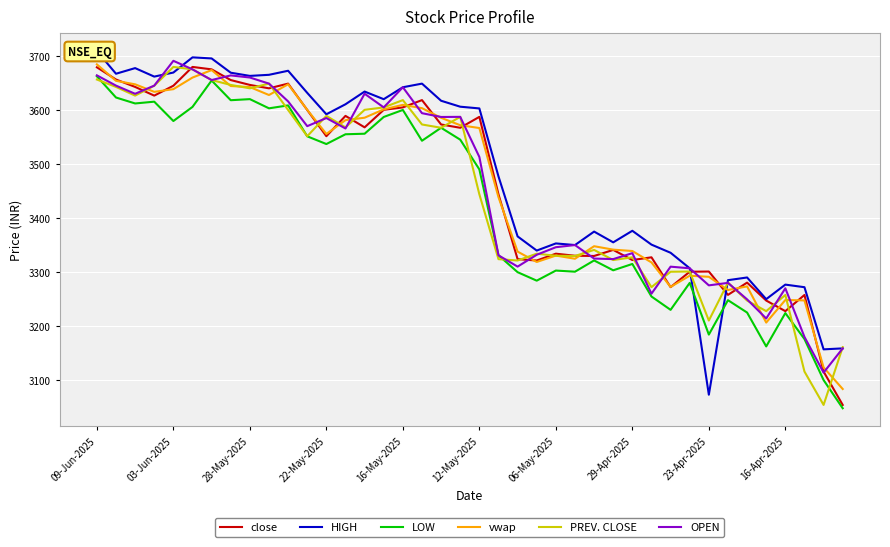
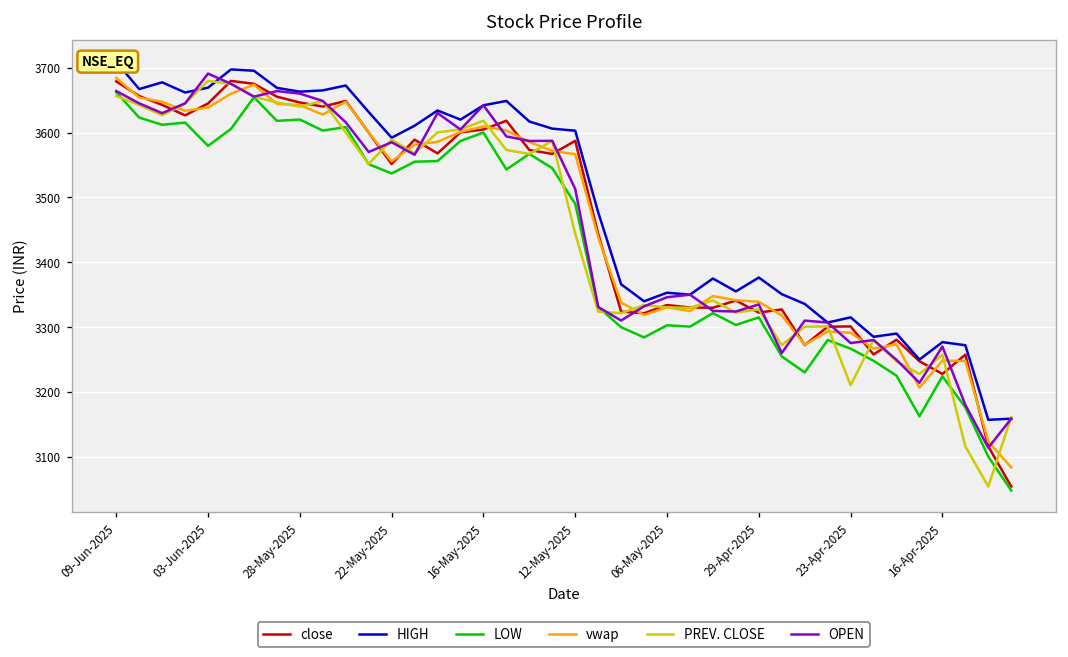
HIGH, 23-Apr-2025: 3070 -> 3320
LOW, 23-Apr-2025: 3180 -> 3270
